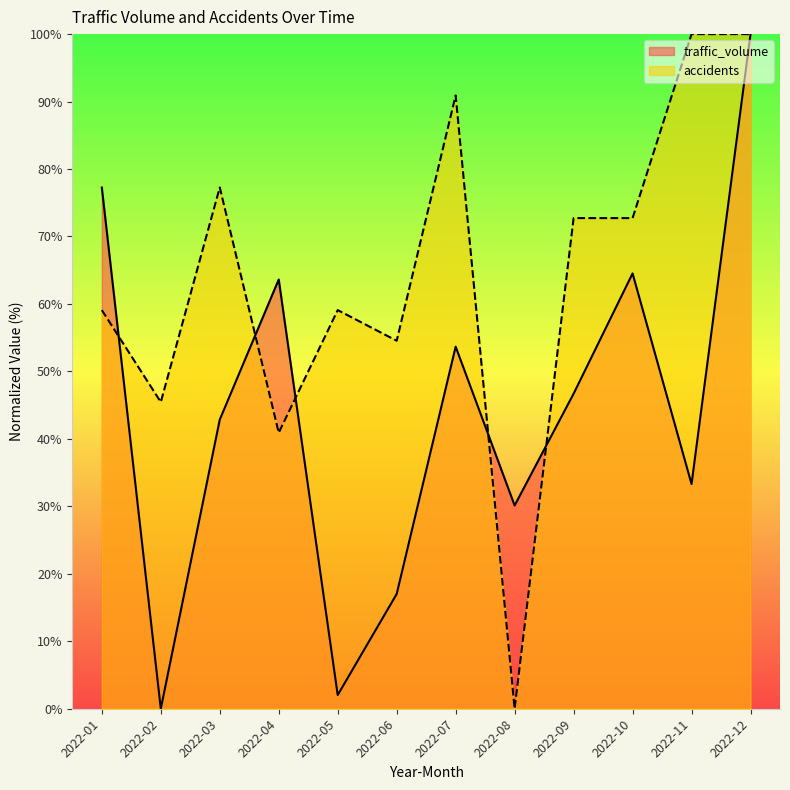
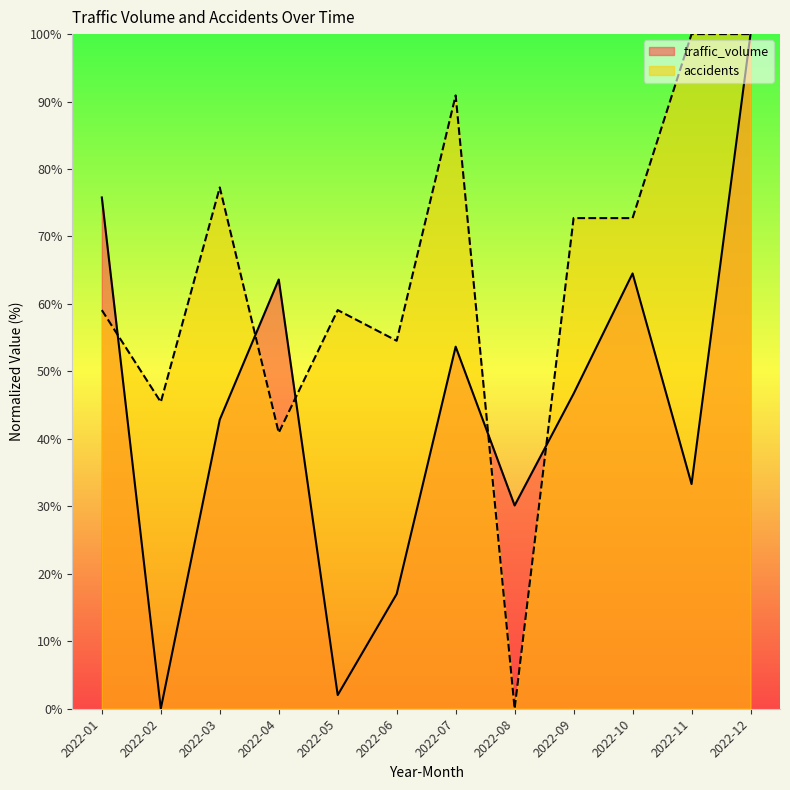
traffic_volume, 2022-01: 77% -> 76%
